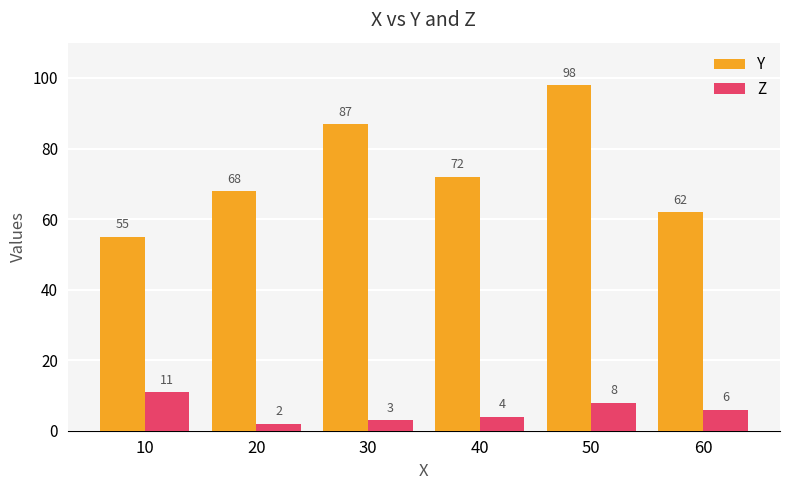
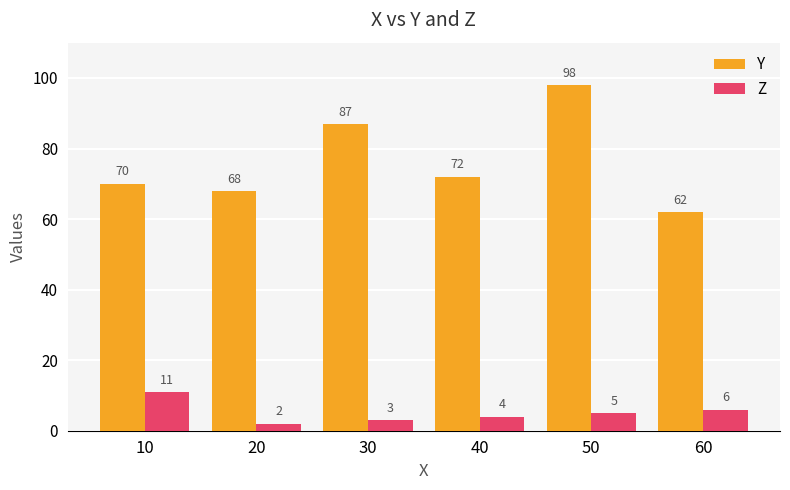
Y, 10: 55 -> 70
Z, 50: 8 -> 5
